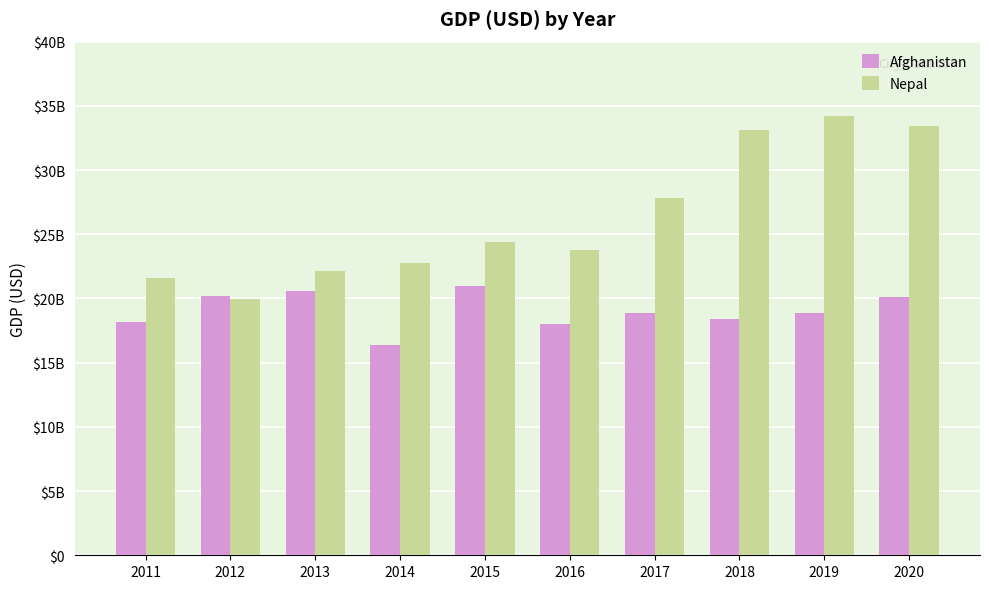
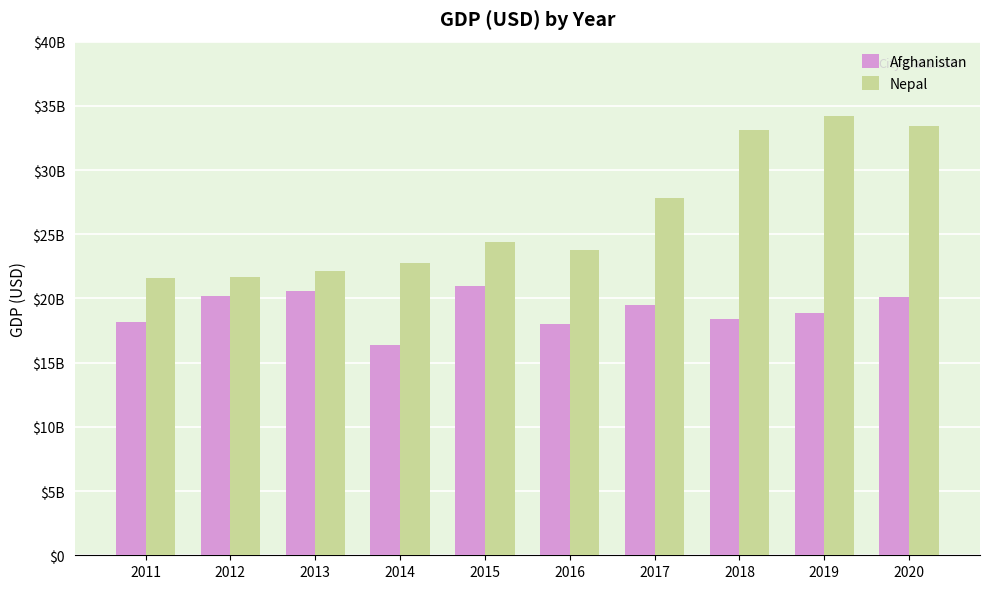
Nepal, 2012: $20000000000 -> $21700000000
Afghanistan, 2017: $18900000000 -> $19500000000
